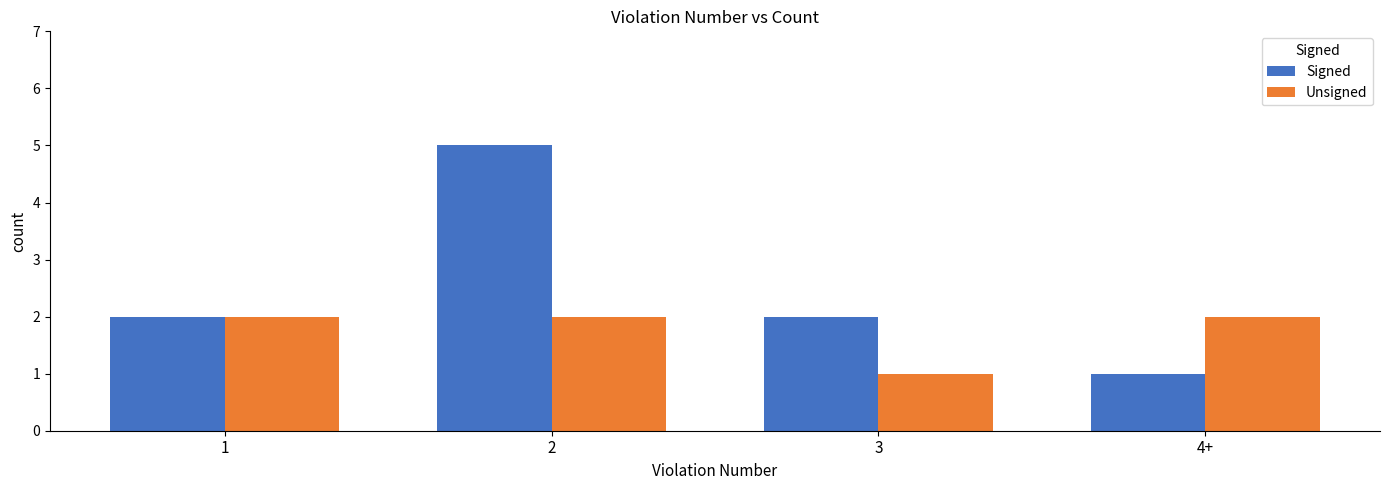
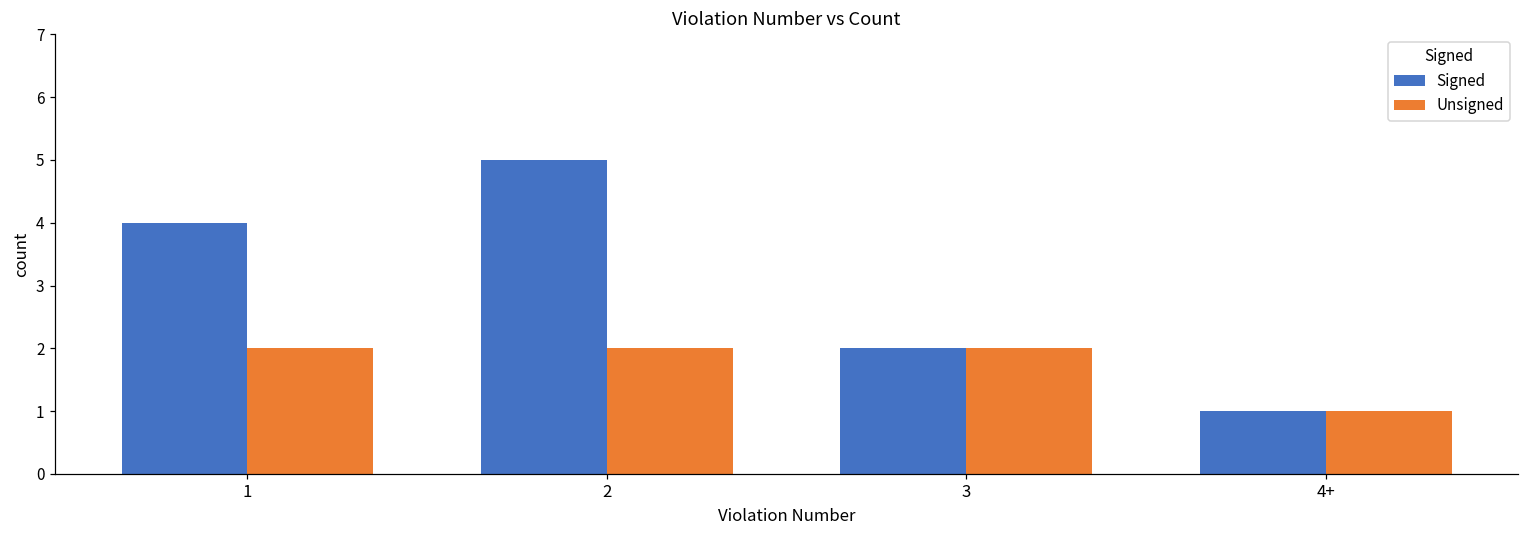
Signed, 1: 2 -> 4
Unsigned, 3: 1 -> 2
Unsigned, 4+: 2 -> 1
